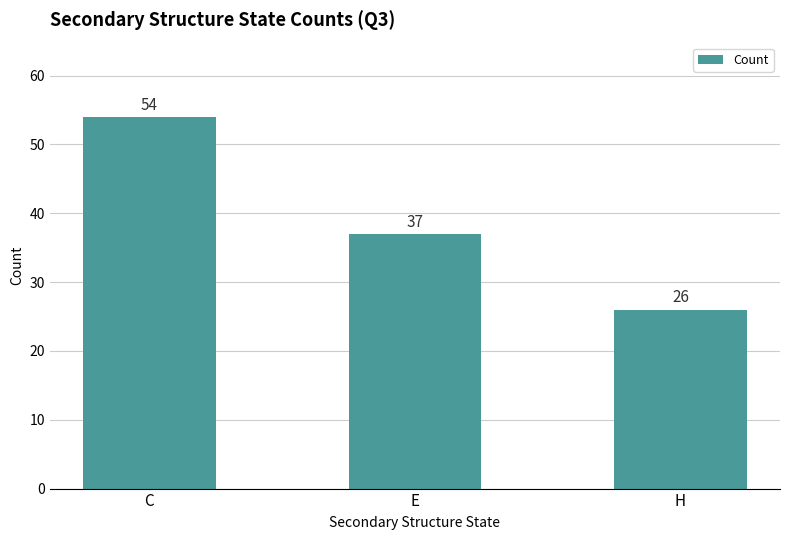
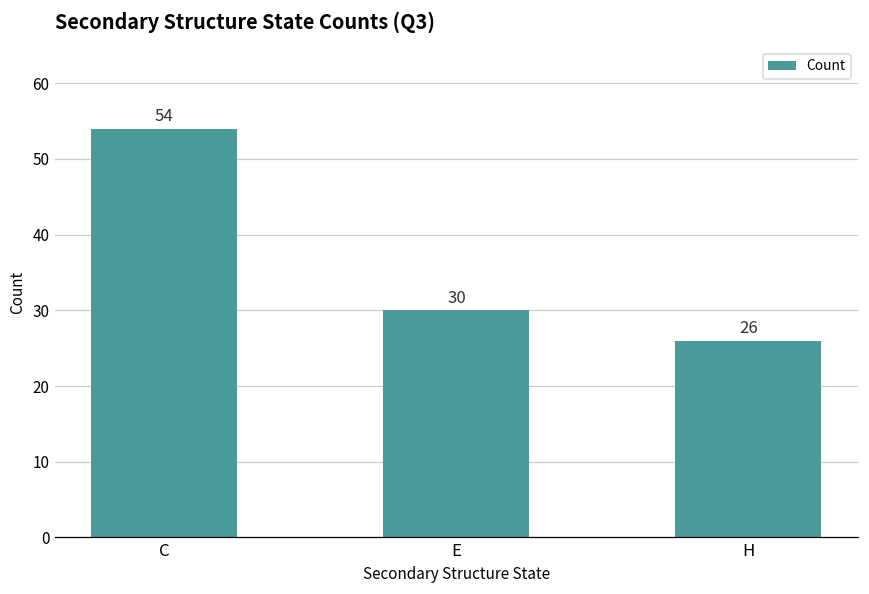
E: 37 -> 30
